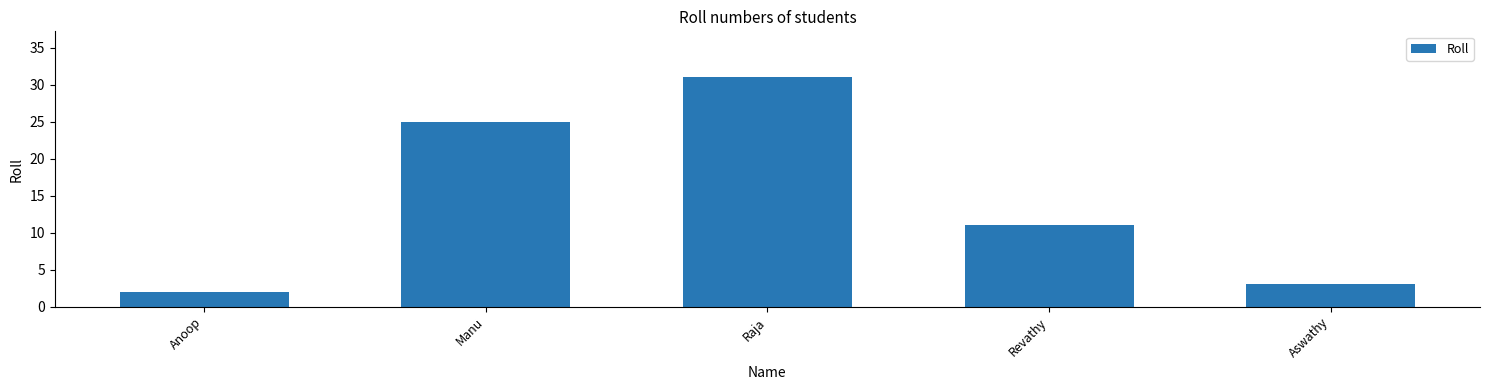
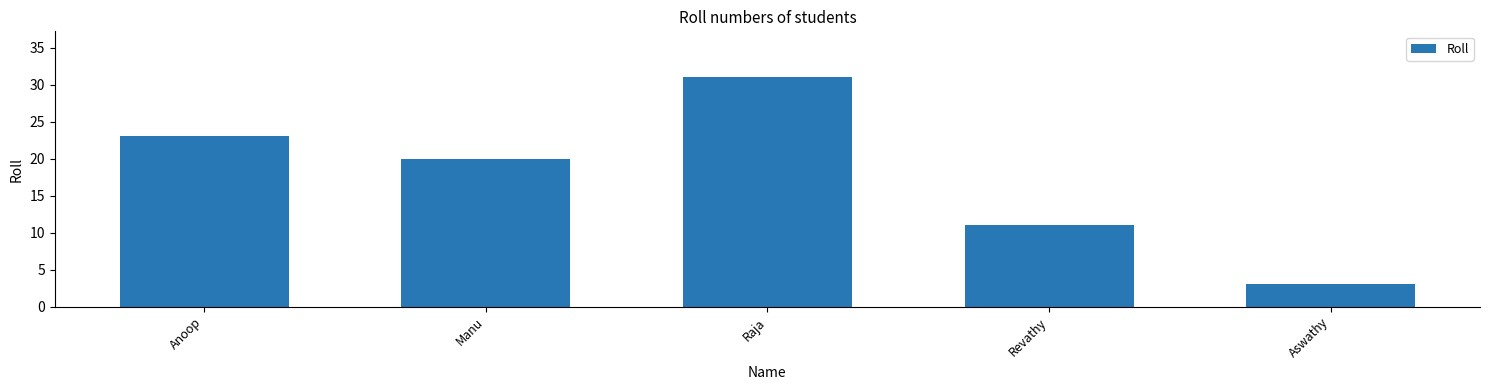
Anoop: 2 -> 23
Manu: 25 -> 20
